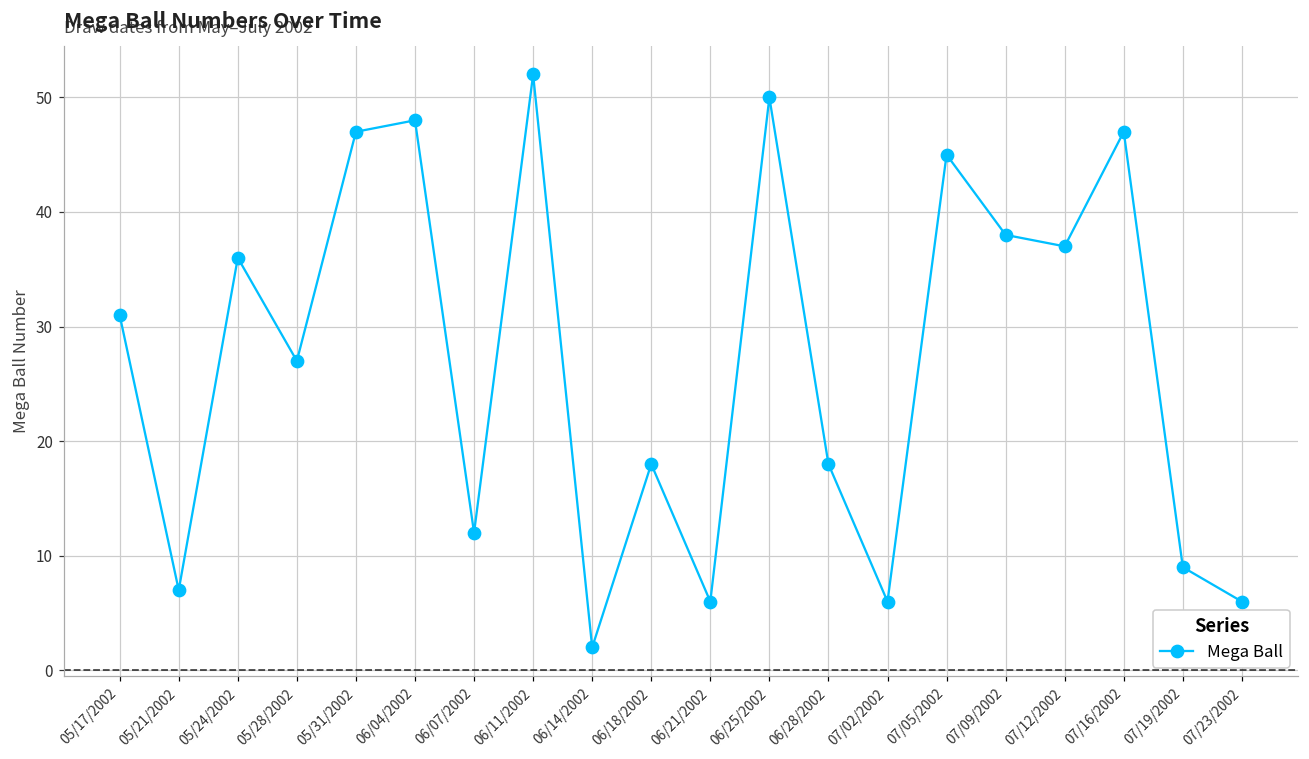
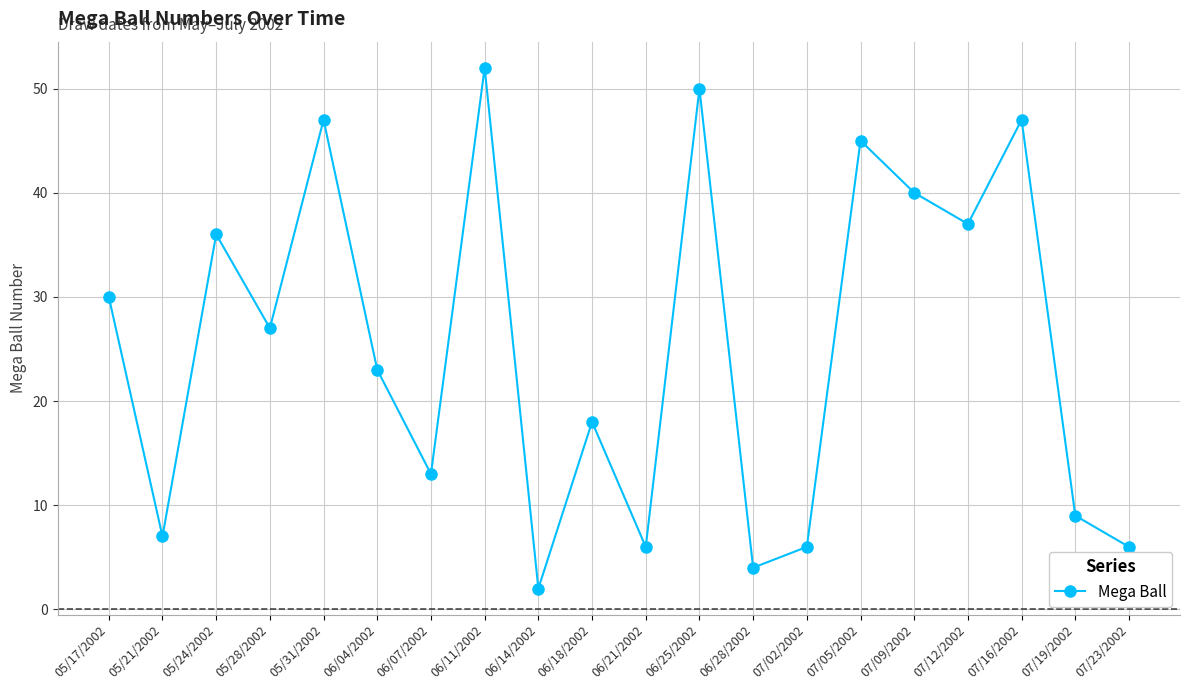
05/17/2002: 31 -> 30
06/04/2002: 48 -> 23
06/07/2002: 12 -> 13
06/28/2002: 18 -> 4
07/09/2002: 38 -> 40
